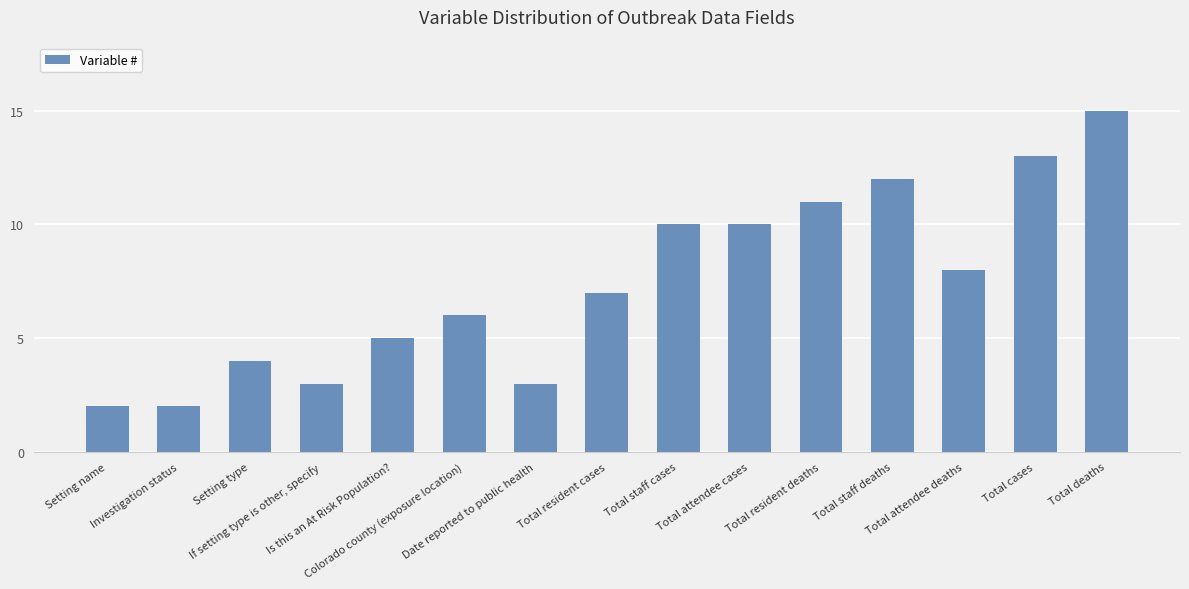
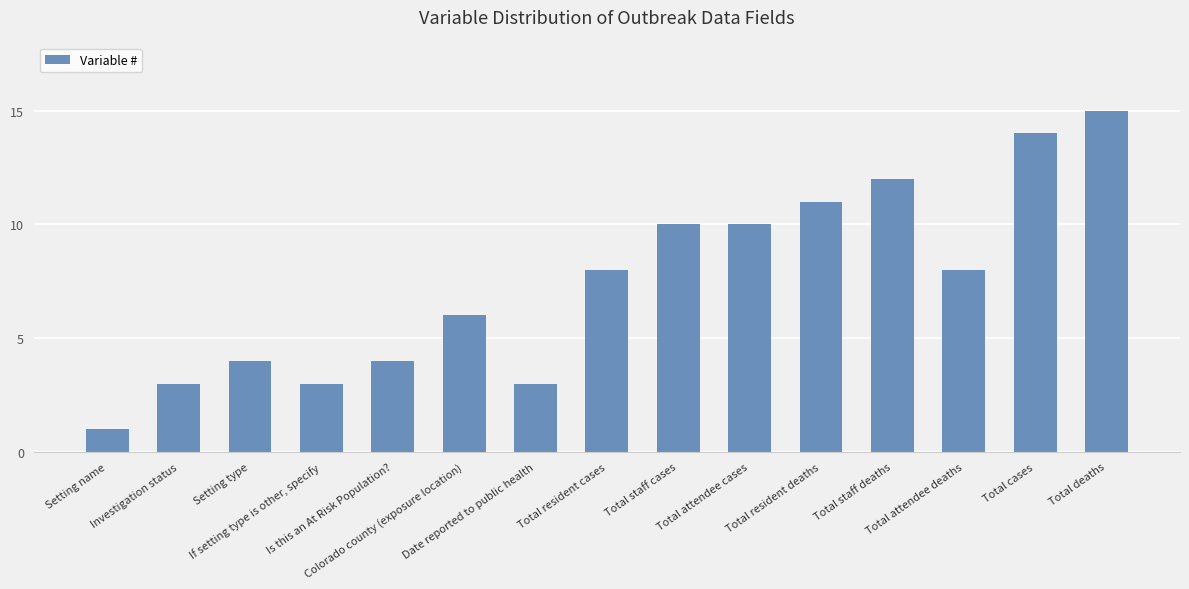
Setting name: 2 -> 1
Investigation status: 2 -> 3
Is this an At Risk Population?: 5 -> 4
Total resident cases: 7 -> 8
Total cases: 13 -> 14
